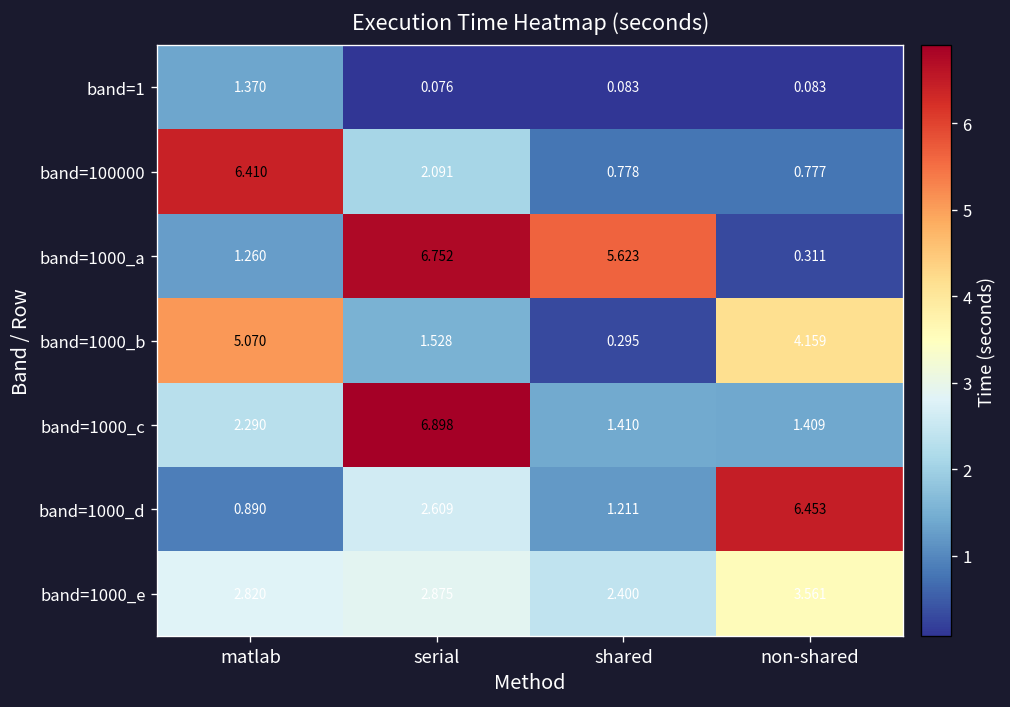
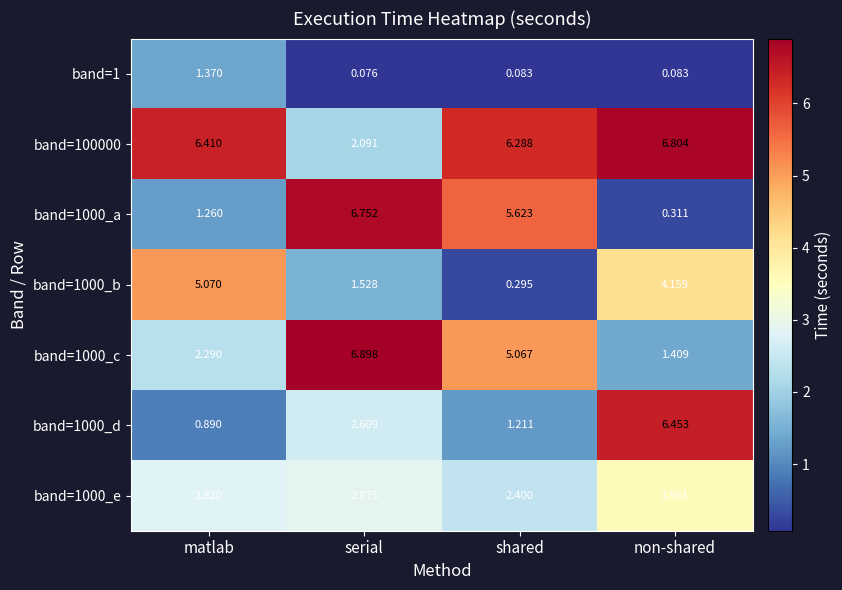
band=100000, shared: 0.778 -> 6.288
band=100000, non-shared: 0.777 -> 6.804
band=1000_c, shared: 1.410 -> 5.067
